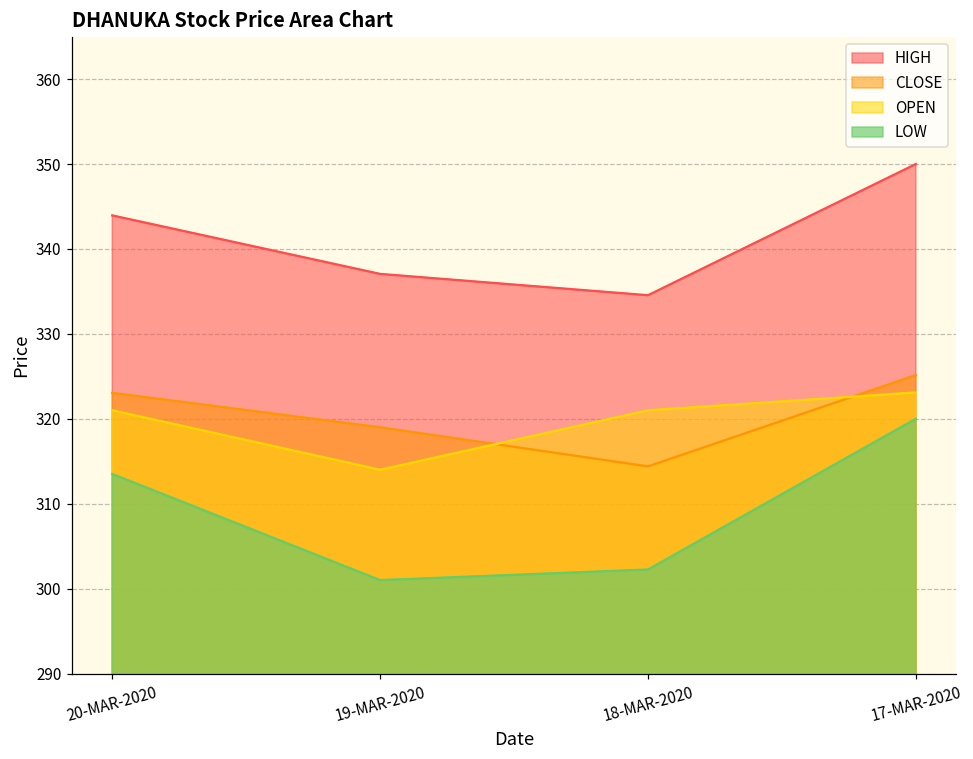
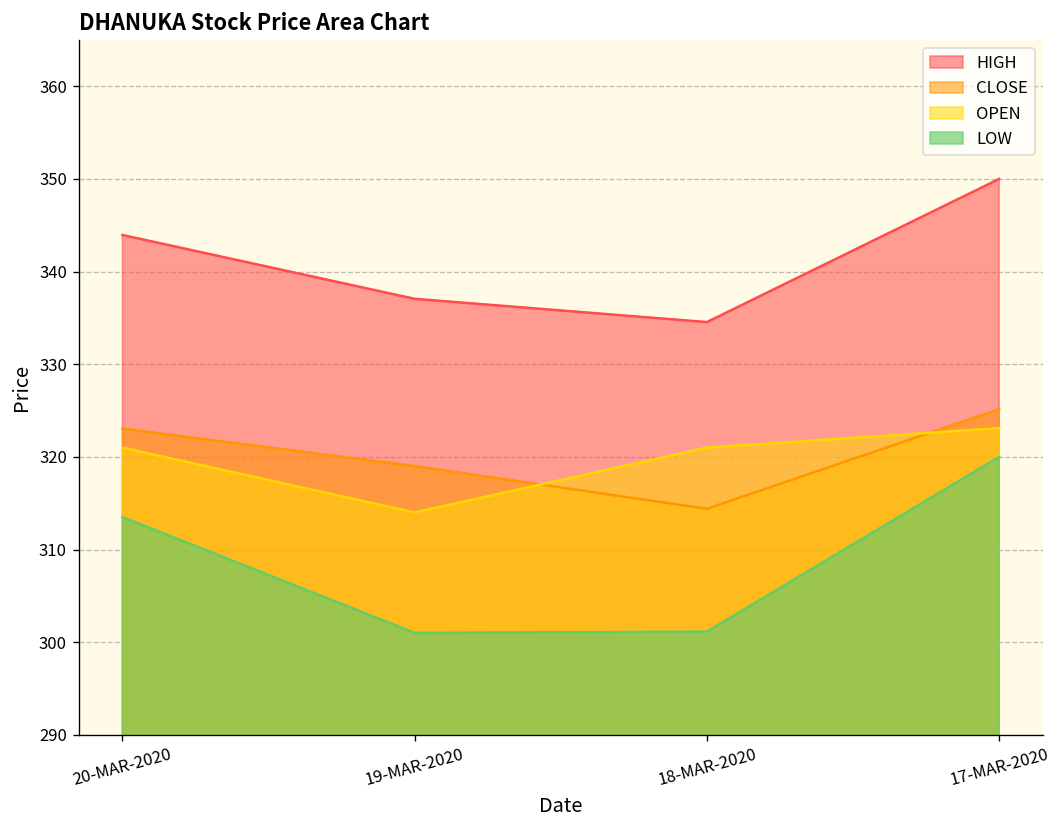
LOW, 18-MAR-2020: 302 -> 301
